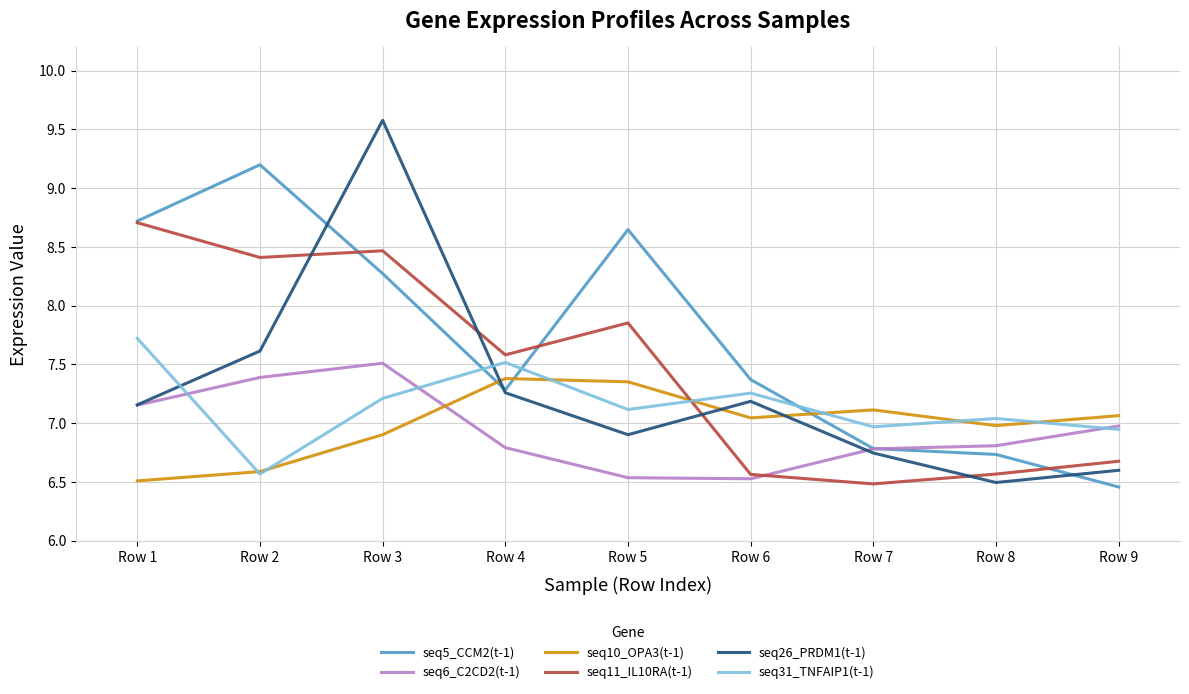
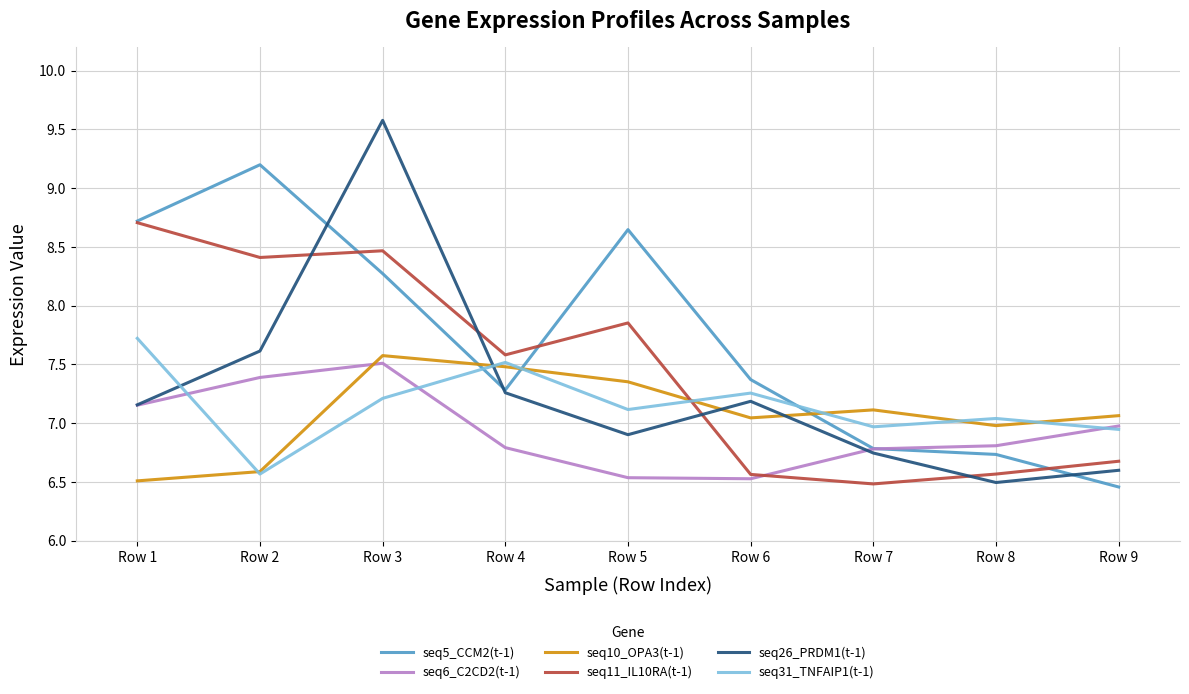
seq10_OPA3(t-1), Row 3: 6.90 -> 7.58
seq10_OPA3(t-1), Row 4: 7.38 -> 7.48
